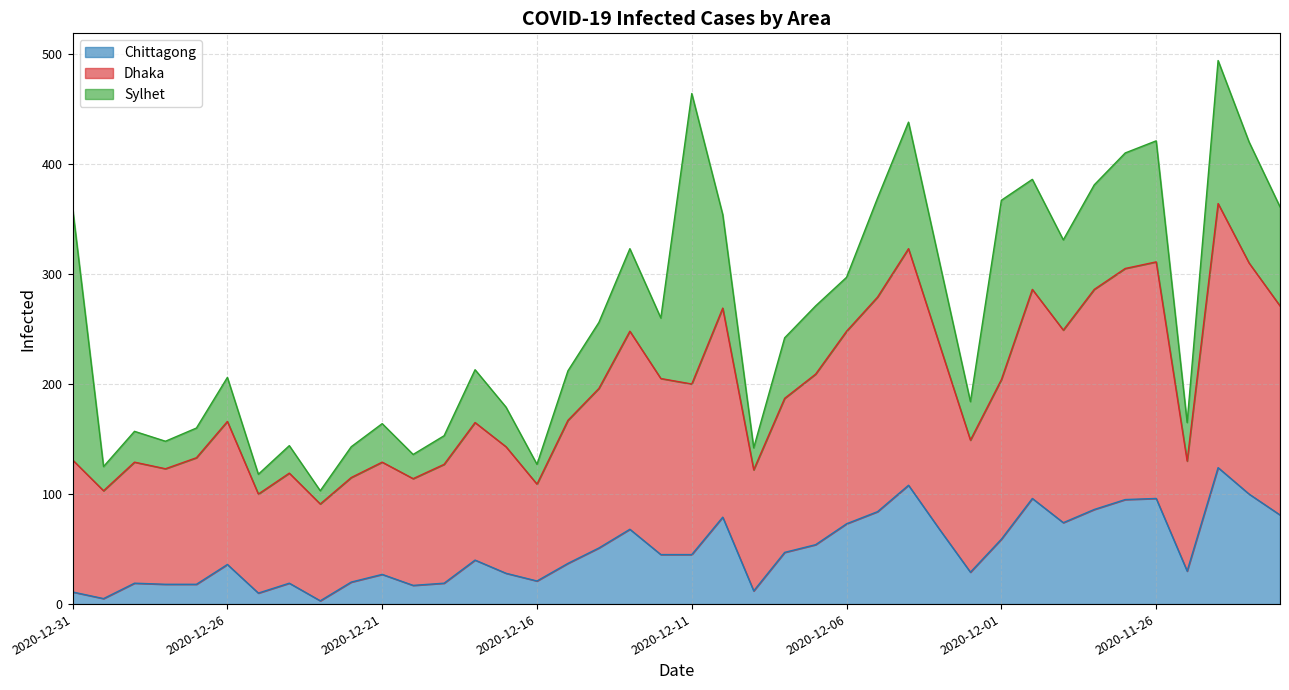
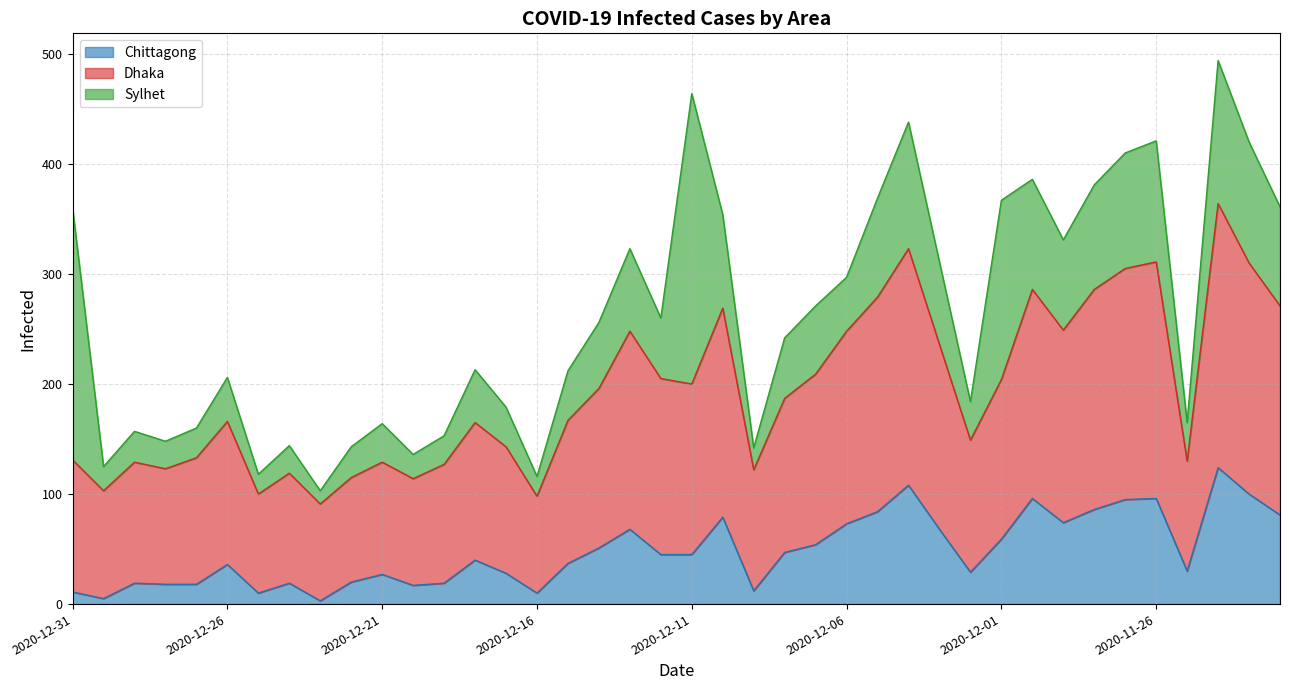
Chittagong, 2020-12-16: 21 -> 10
